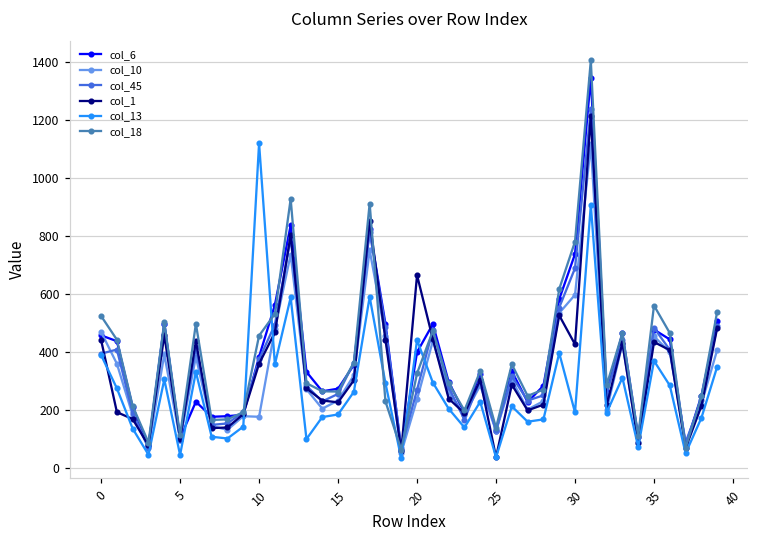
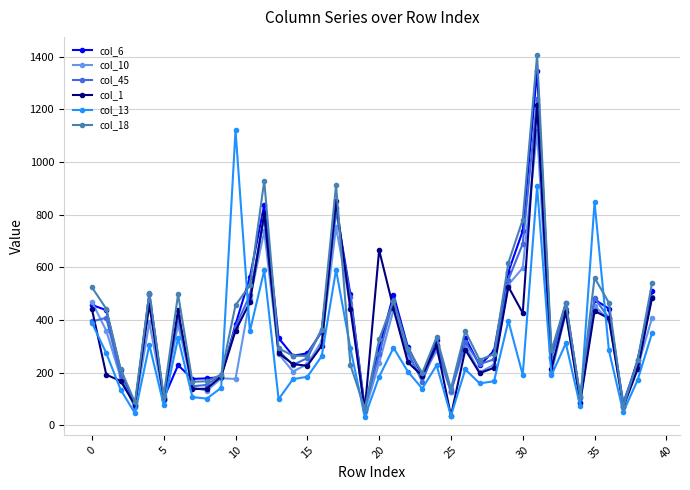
col_13, 5: 40 -> 80
col_6, 20: 400 -> 290
col_13, 20: 440 -> 180
col_13, 35: 370 -> 850
